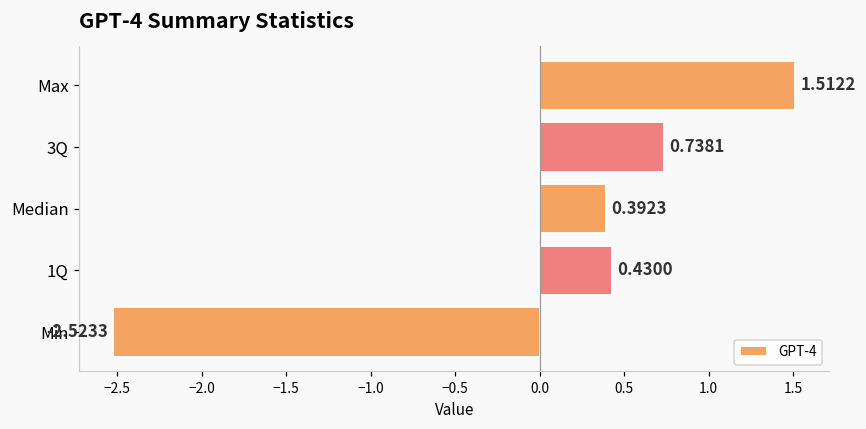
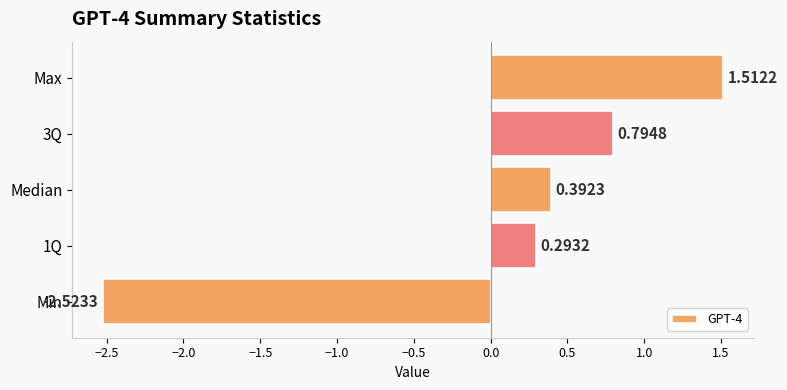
3Q: 0.7381 -> 0.7948
1Q: 0.4300 -> 0.2932
